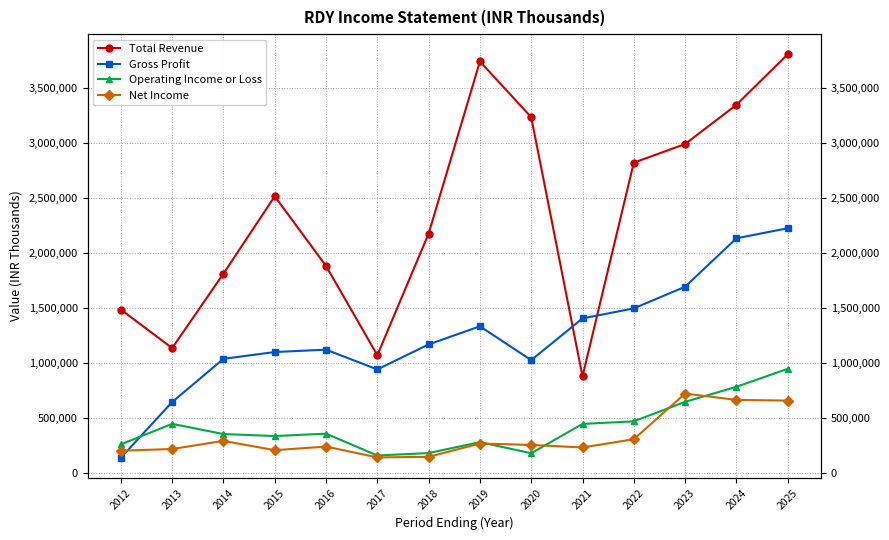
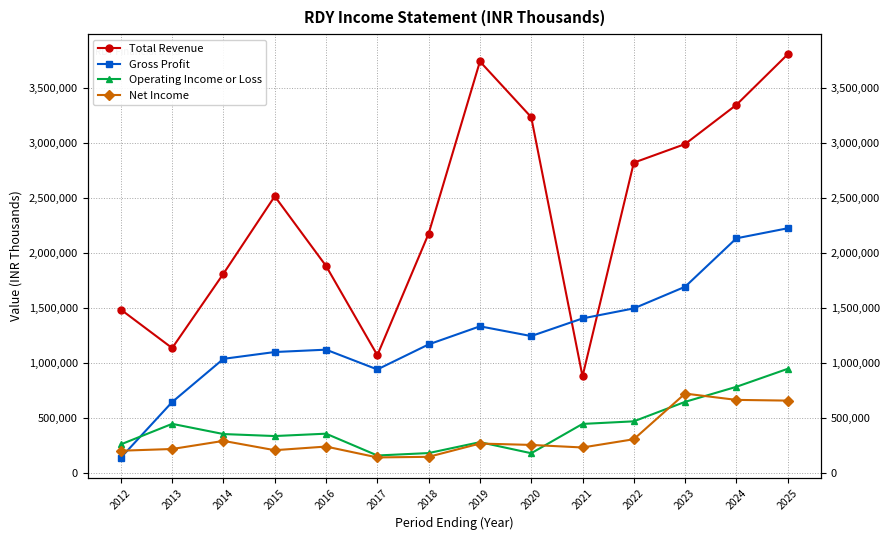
Gross Profit, 2020: 1,030,000 -> 1,250,000
